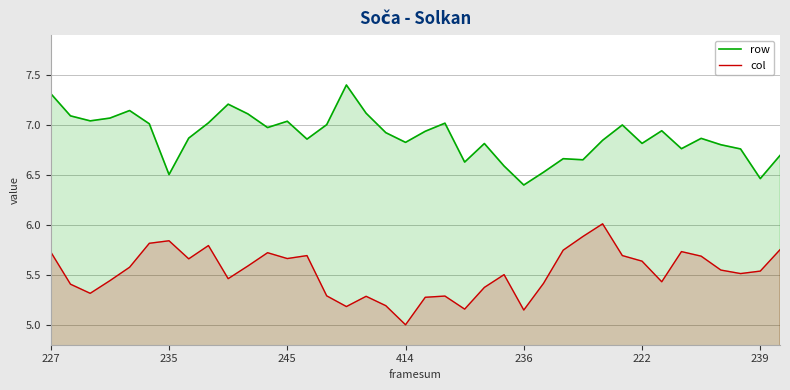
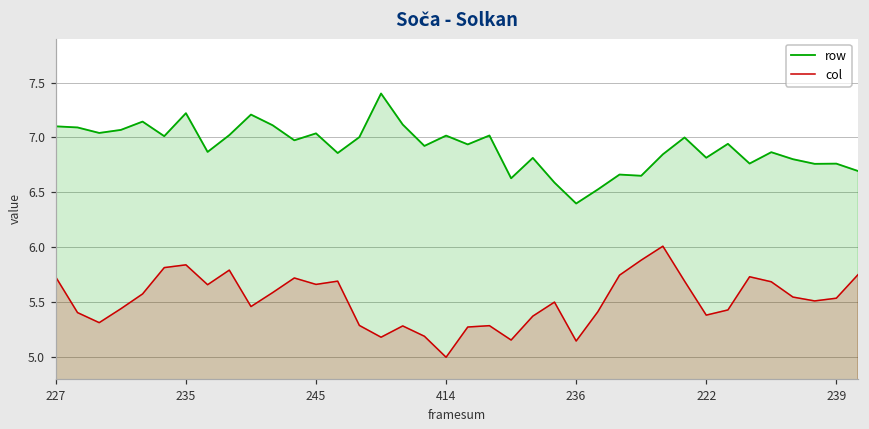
row, 227: 7.3 -> 7.1
row, 235: 6.5 -> 7.2
row, 414: 6.8 -> 7.0
col, 222: 5.6 -> 5.4
row, 239: 6.5 -> 6.8
